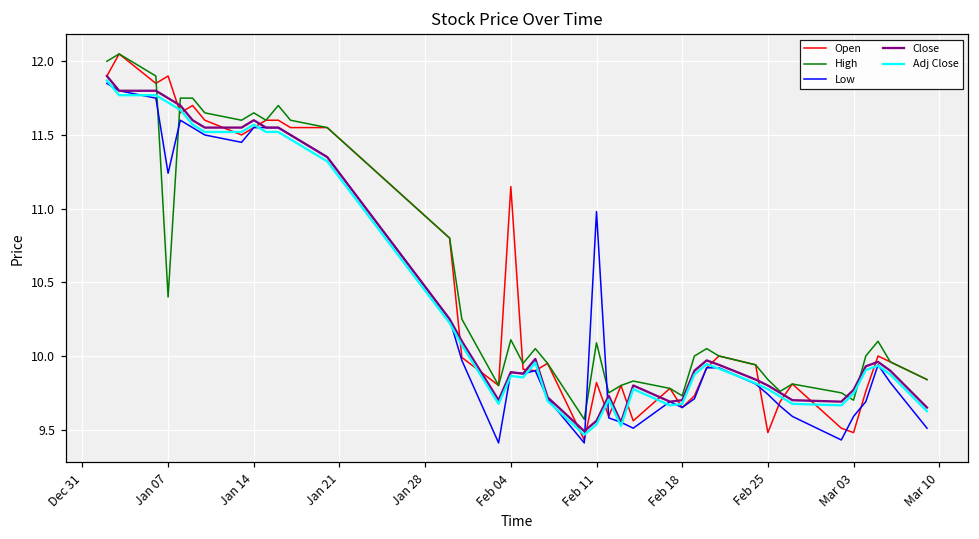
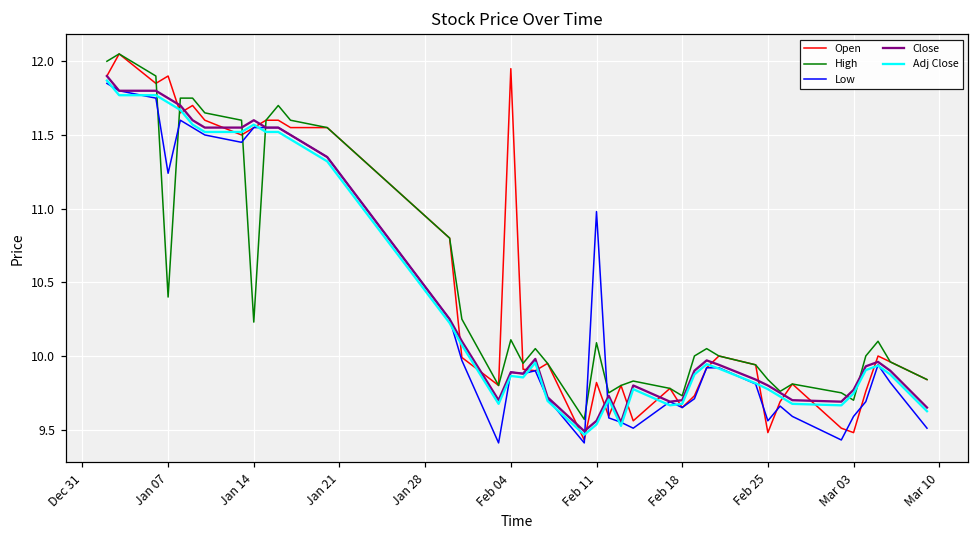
High, Jan 14: 11.65 -> 10.23
Open, Feb 04: 11.15 -> 11.95
Low, Feb 25: 9.74 -> 9.56
